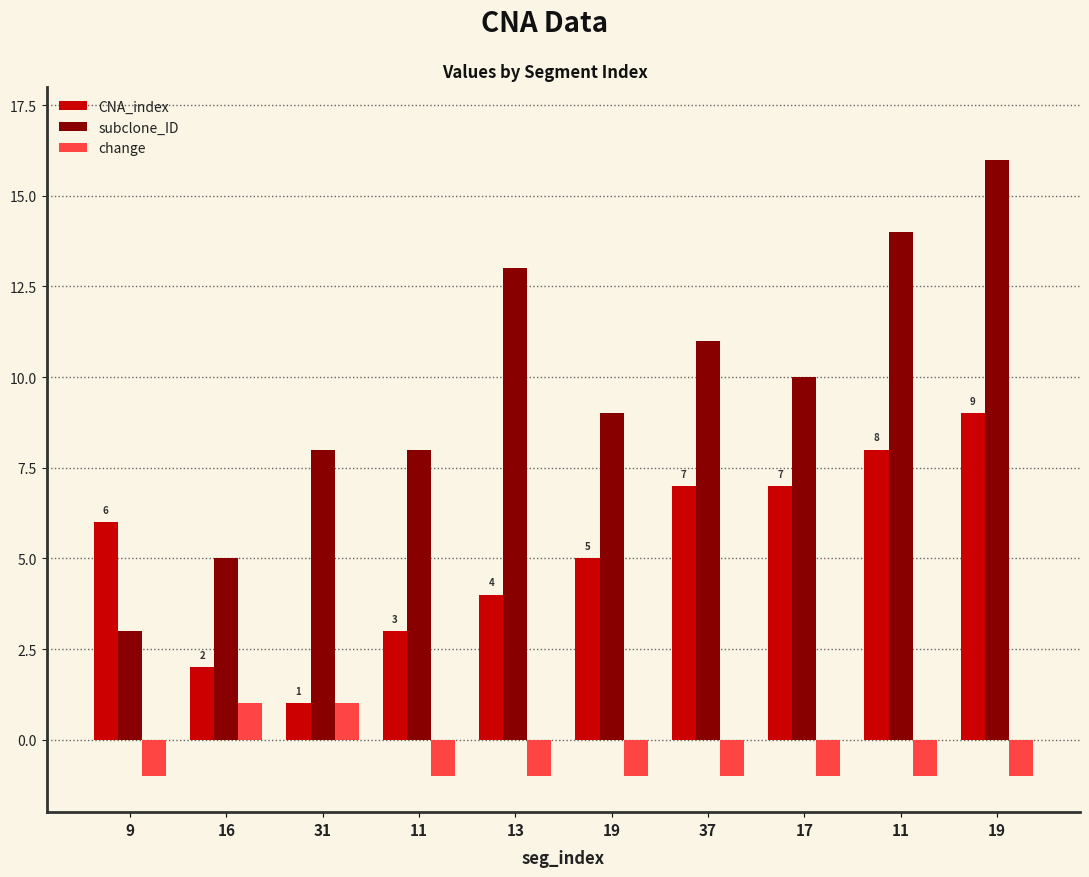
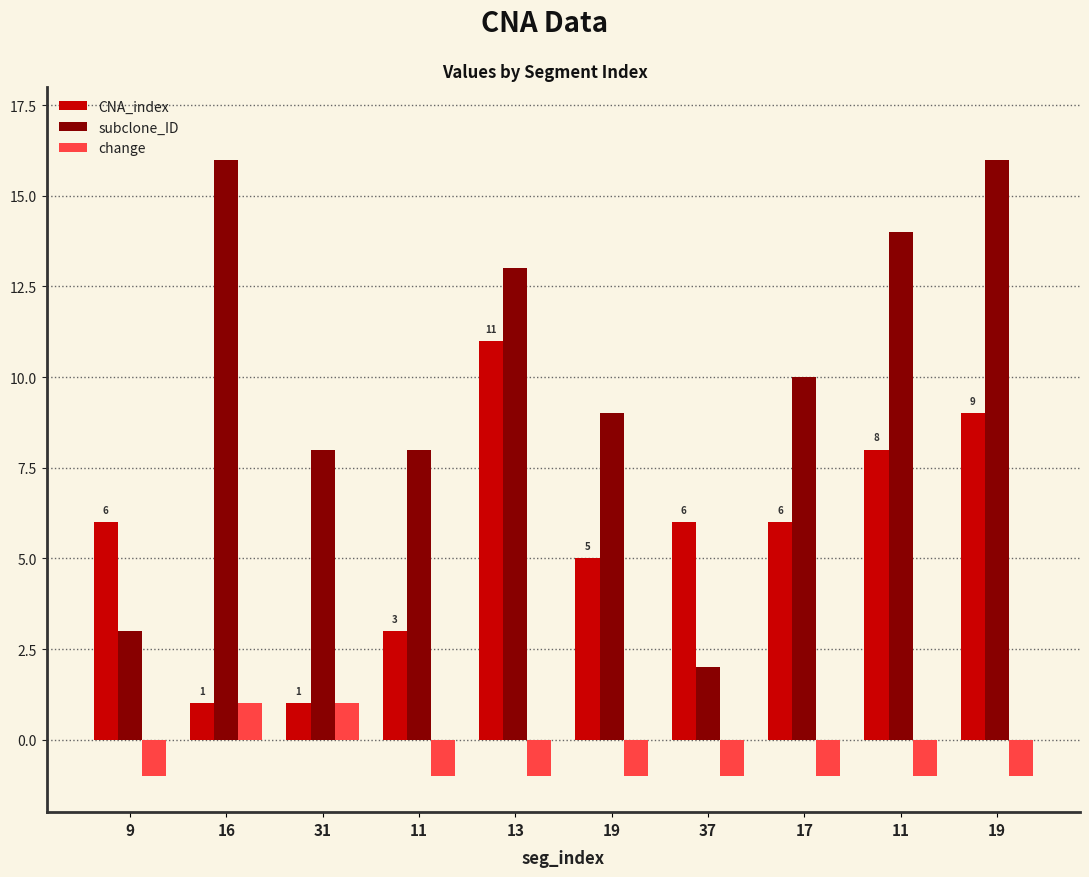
CNA_index, 16: 2 -> 1
subclone_ID, 16: 5 -> 16
CNA_index, 13: 4 -> 11
CNA_index, 37: 7 -> 6
subclone_ID, 37: 11 -> 2
CNA_index, 17: 7 -> 6
